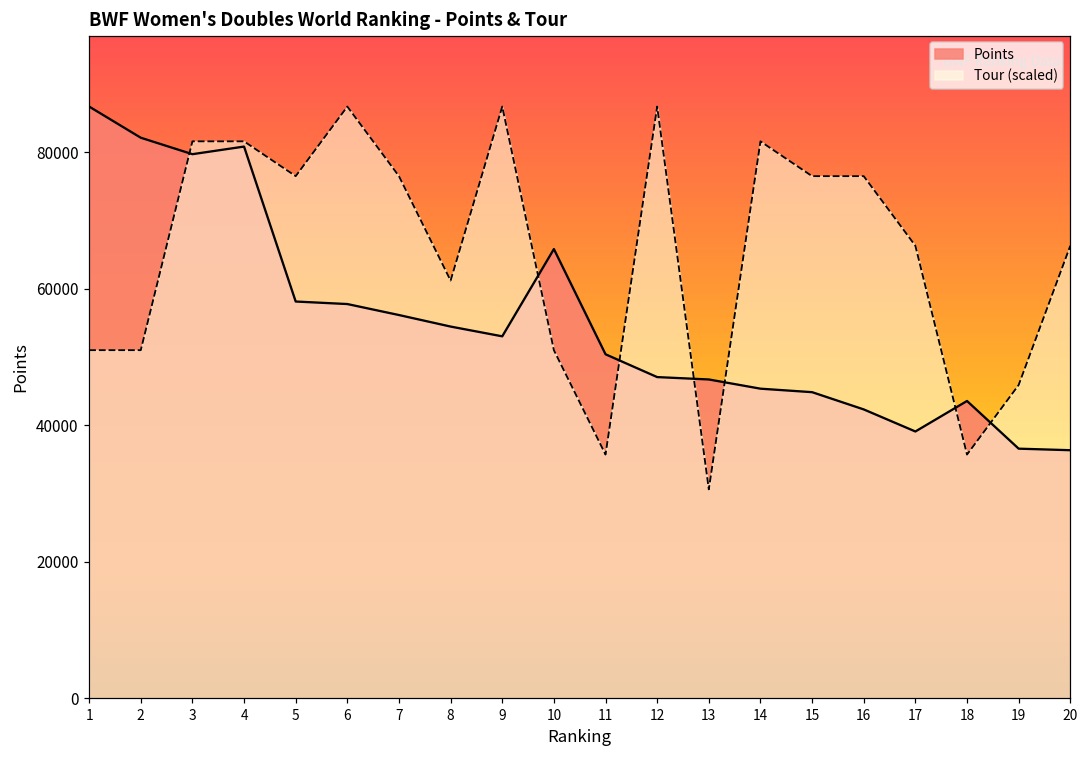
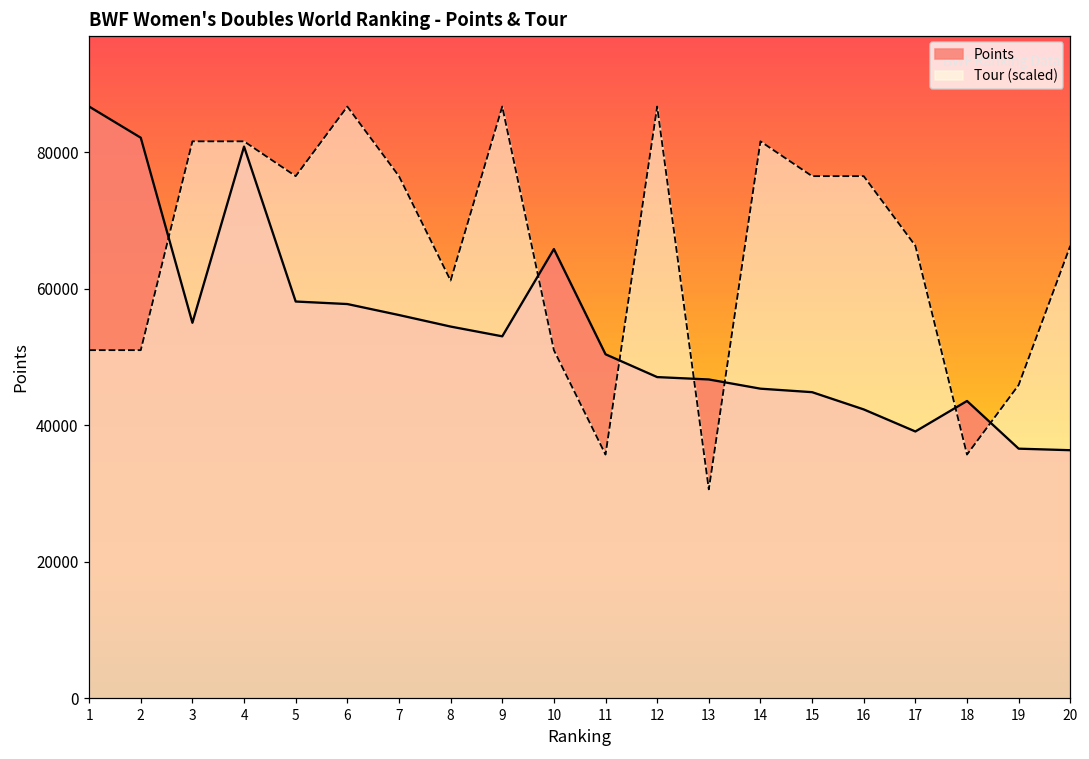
Points, 3: 80000 -> 55000
